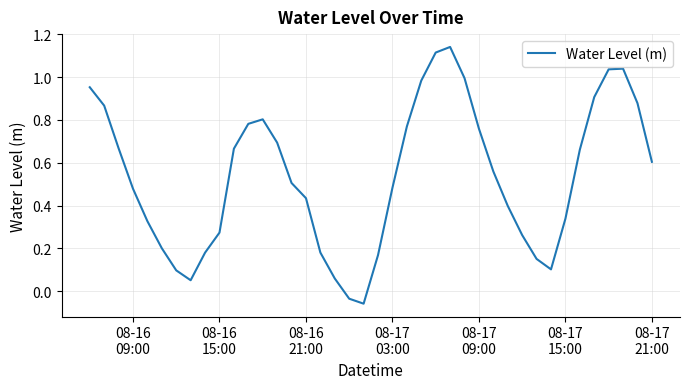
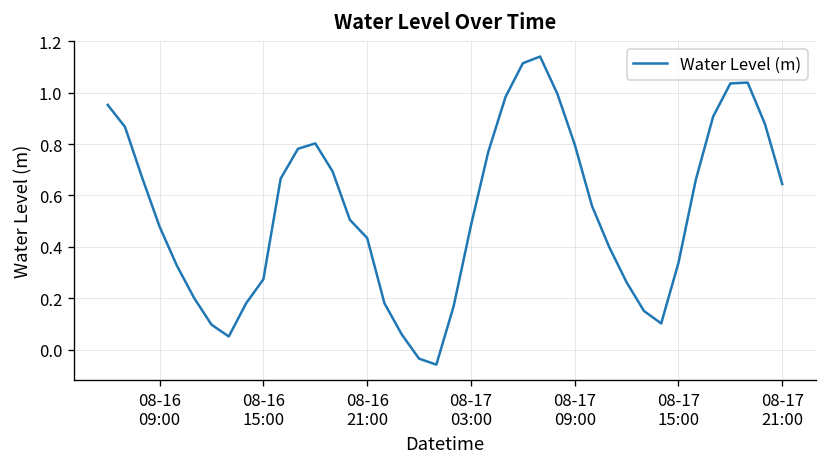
08-17 09:00: 0.76 -> 0.80
08-17 21:00: 0.60 -> 0.64
